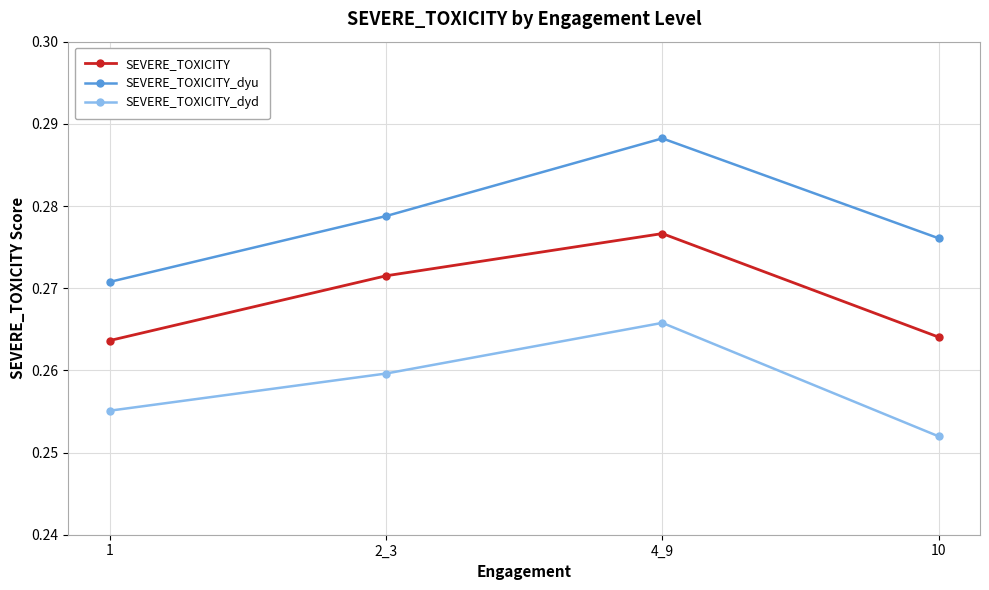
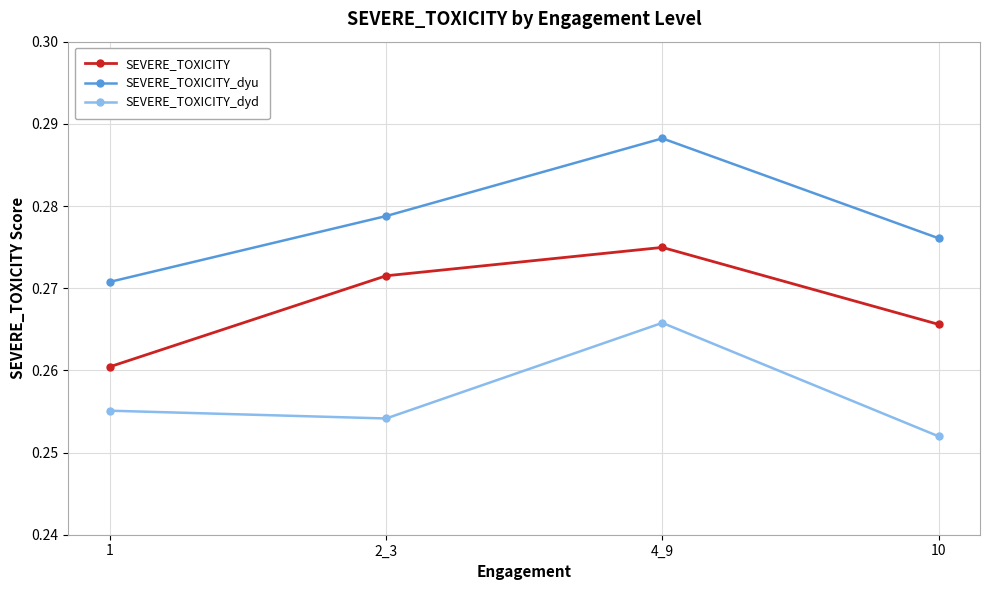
SEVERE_TOXICITY, 1: 0.264 -> 0.260
SEVERE_TOXICITY_dyd, 2_3: 0.260 -> 0.254
SEVERE_TOXICITY, 4_9: 0.277 -> 0.275
SEVERE_TOXICITY, 10: 0.264 -> 0.266
